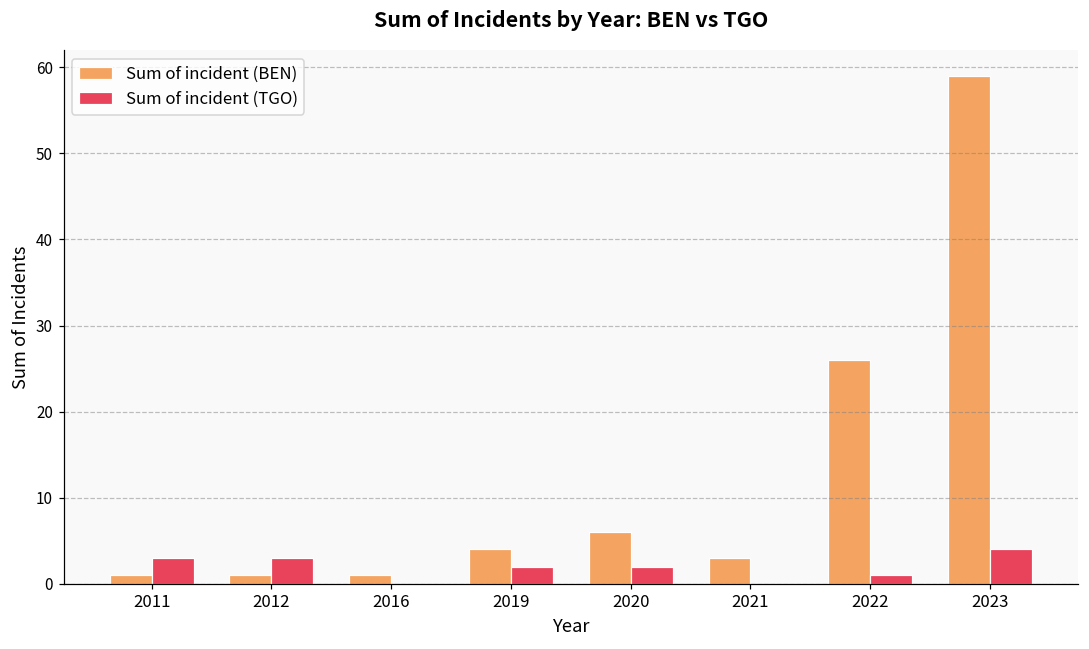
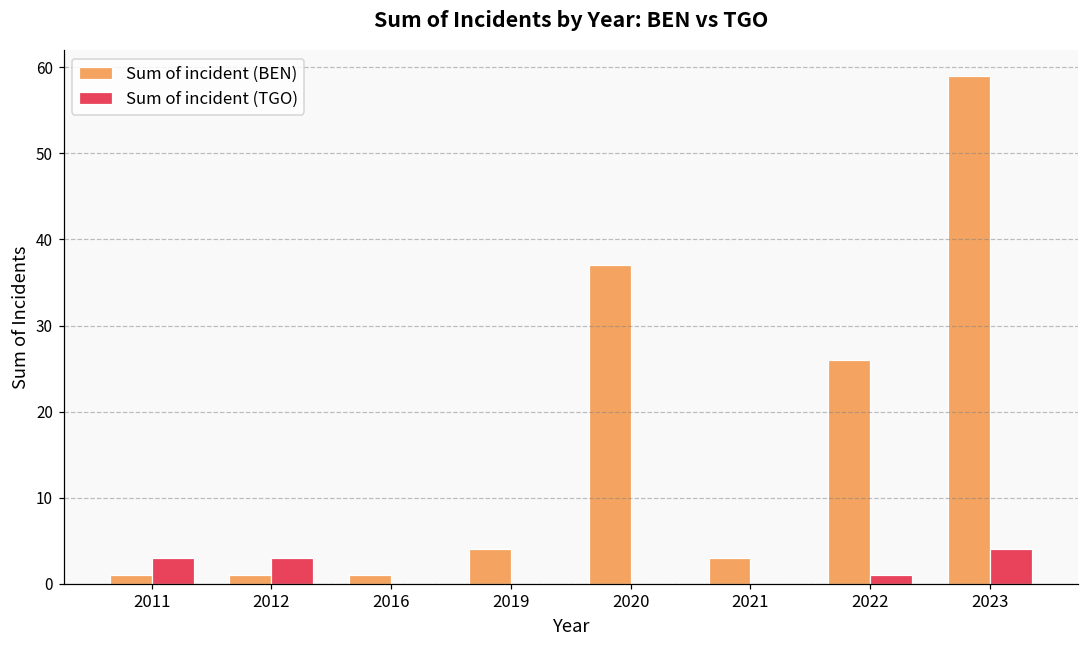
Sum of incident (TGO), 2019: 2 -> 0
Sum of incident (BEN), 2020: 6 -> 37
Sum of incident (TGO), 2020: 2 -> 0
